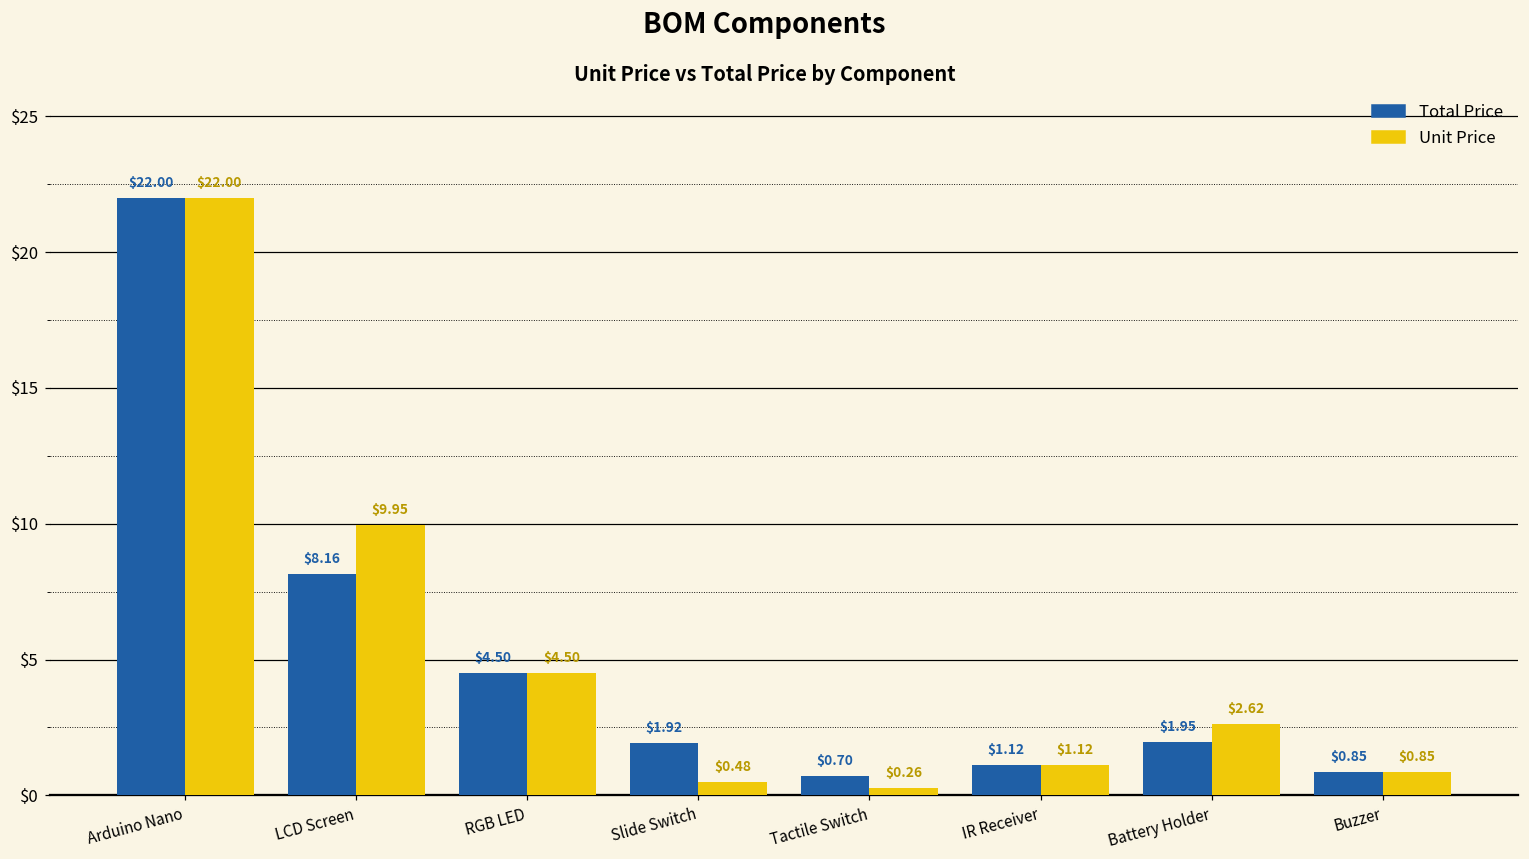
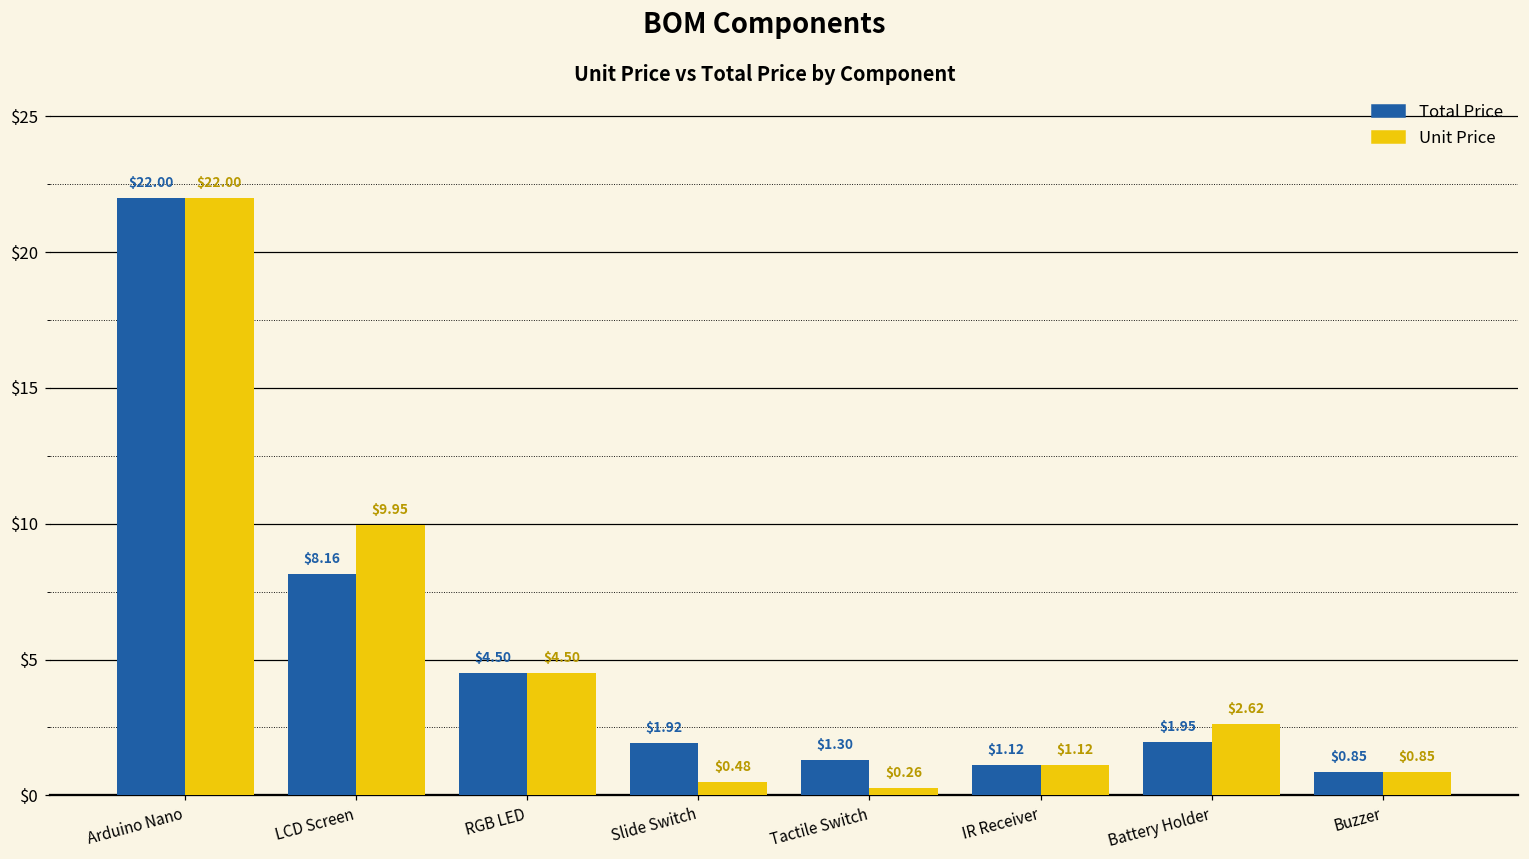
Total Price, Tactile Switch: $0.70 -> $1.30
